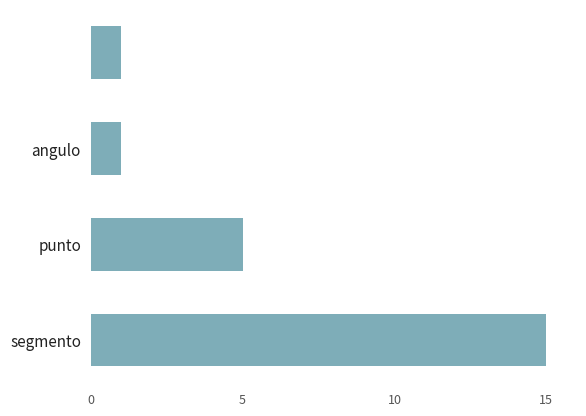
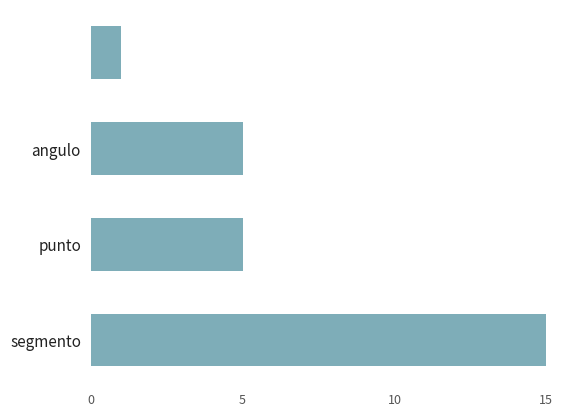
angulo: 1 -> 5
